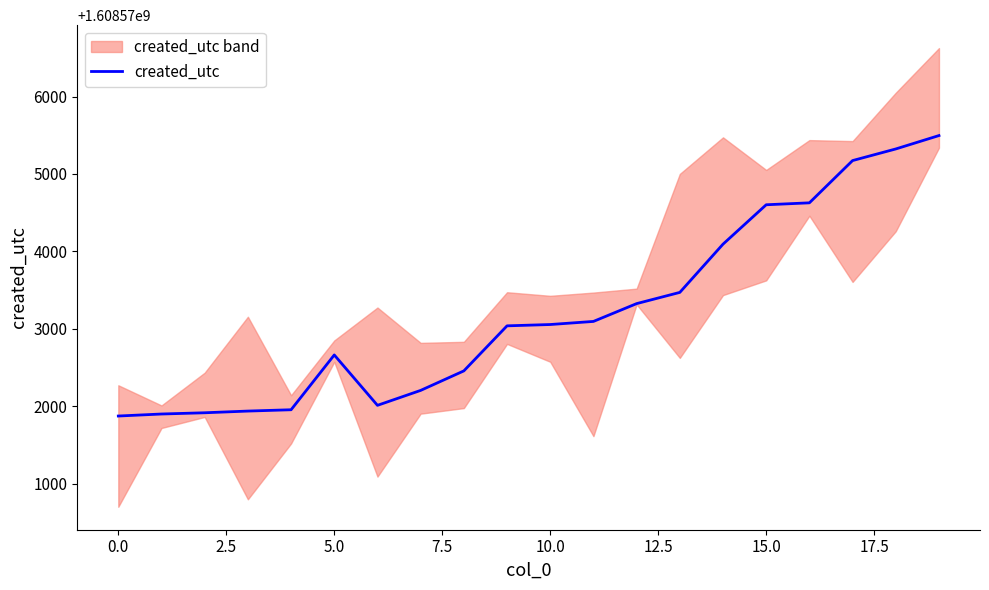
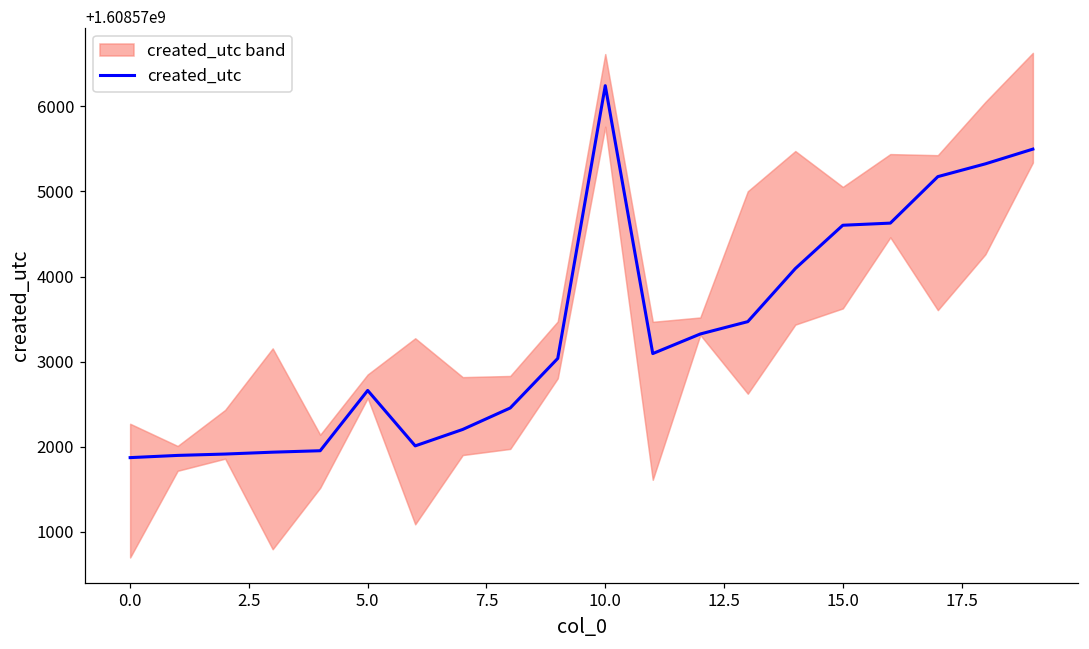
created_utc, 10.0: 1608573100 -> 1608576200
